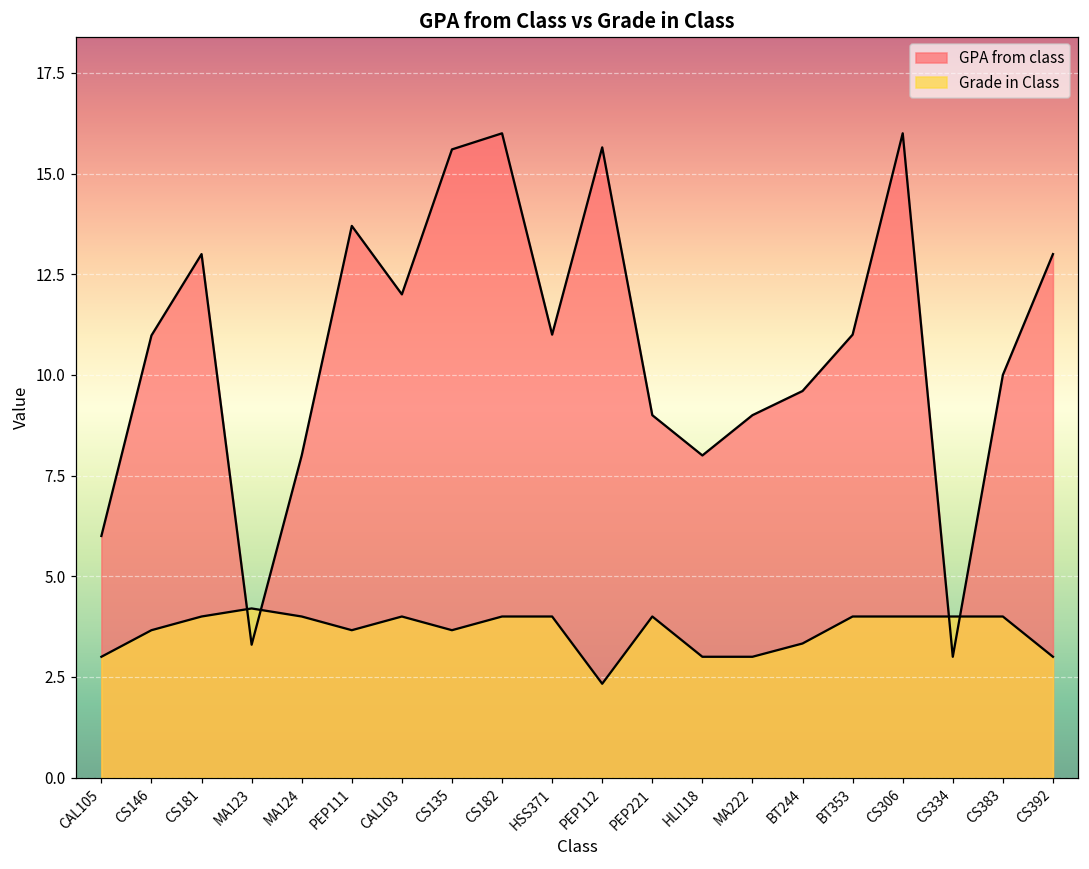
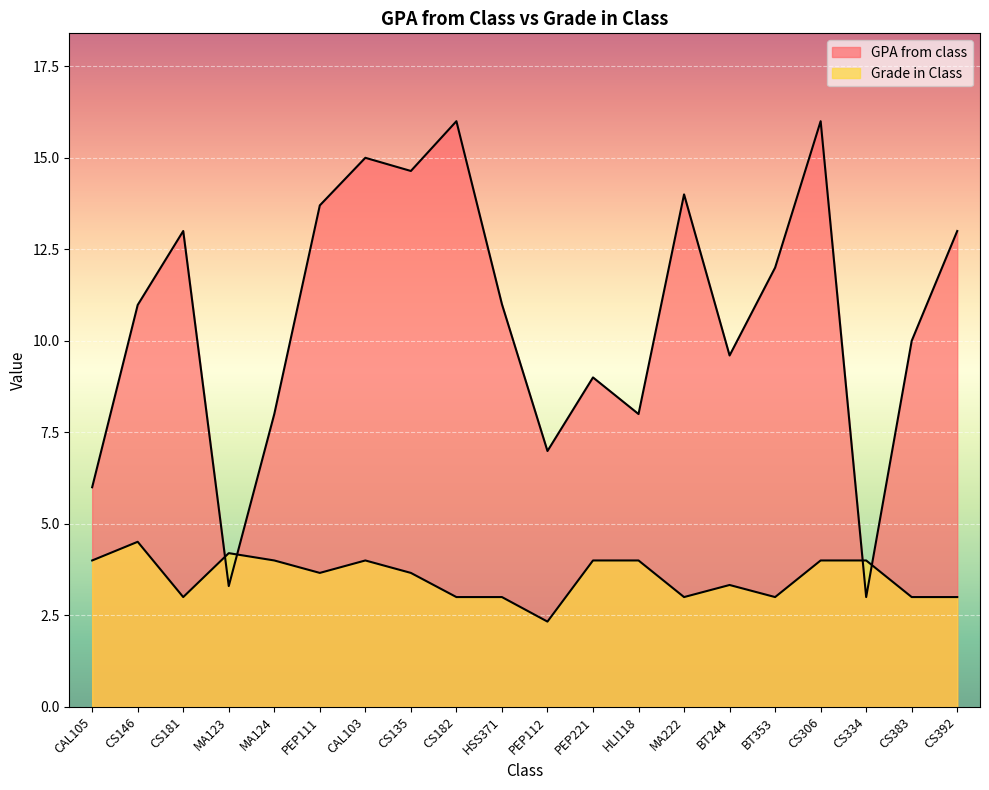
Grade in Class, CAL105: 3 -> 4
Grade in Class, CS146: 3.7 -> 4.5
Grade in Class, CS181: 4 -> 3
GPA from class, CAL103: 12 -> 15
GPA from class, CS135: 15.6 -> 14.6
Grade in Class, CS182: 4 -> 3
Grade in Class, HSS371: 4 -> 3
GPA from class, PEP112: 15.7 -> 7.0
Grade in Class, HLI118: 3 -> 4
GPA from class, MA222: 9 -> 14
GPA from class, BT353: 11 -> 12
Grade in Class, BT353: 4 -> 3
Grade in Class, CS383: 4 -> 3
